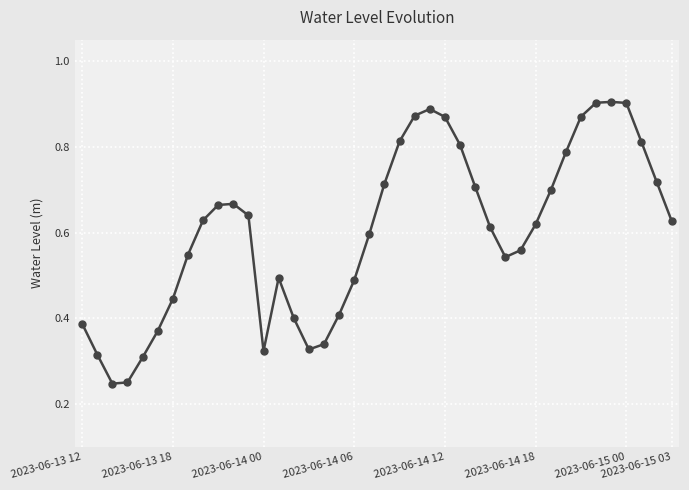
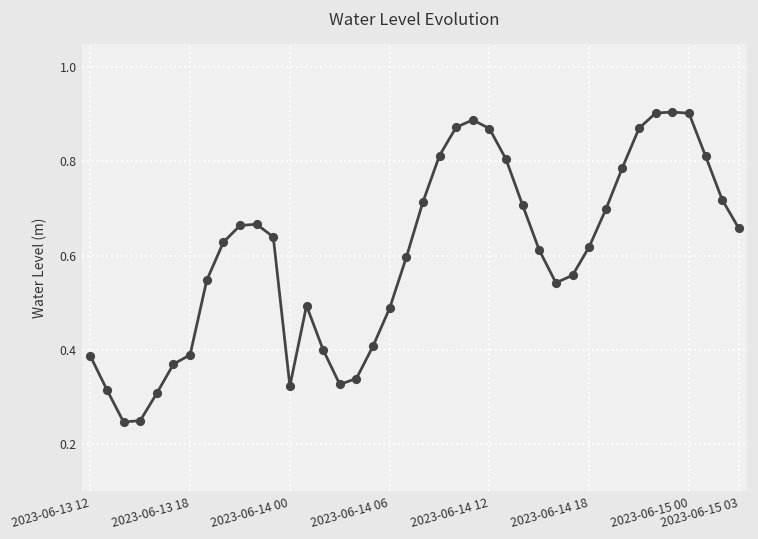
2023-06-13 18: 0.45 -> 0.39
2023-06-15 03: 0.63 -> 0.66
